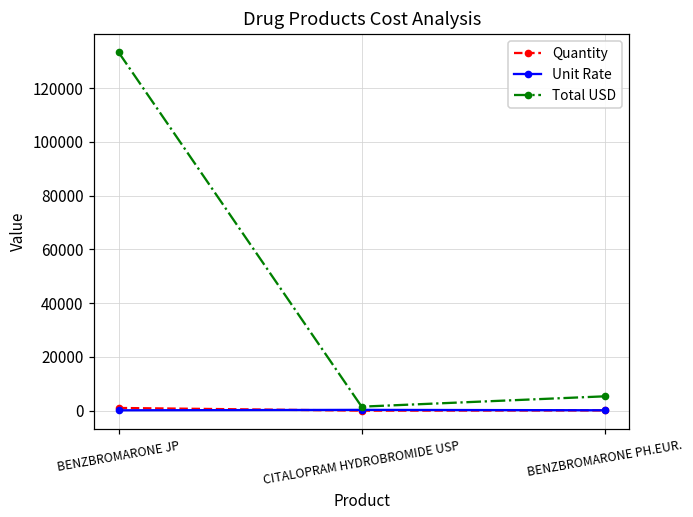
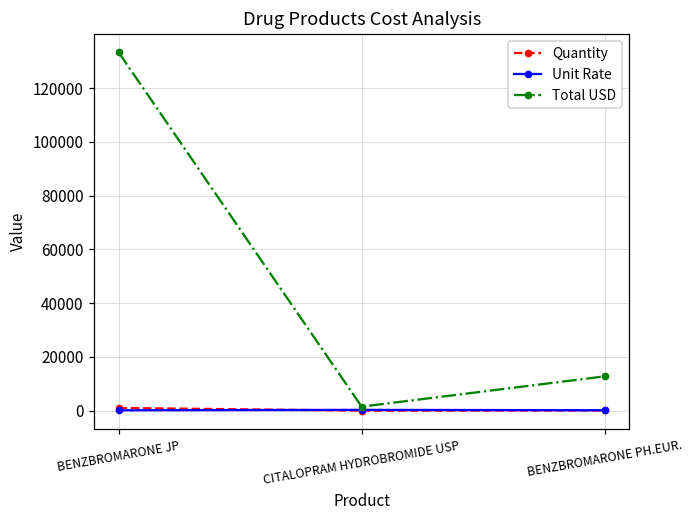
Total USD, BENZBROMARONE PH.EUR.: 5000 -> 13000
